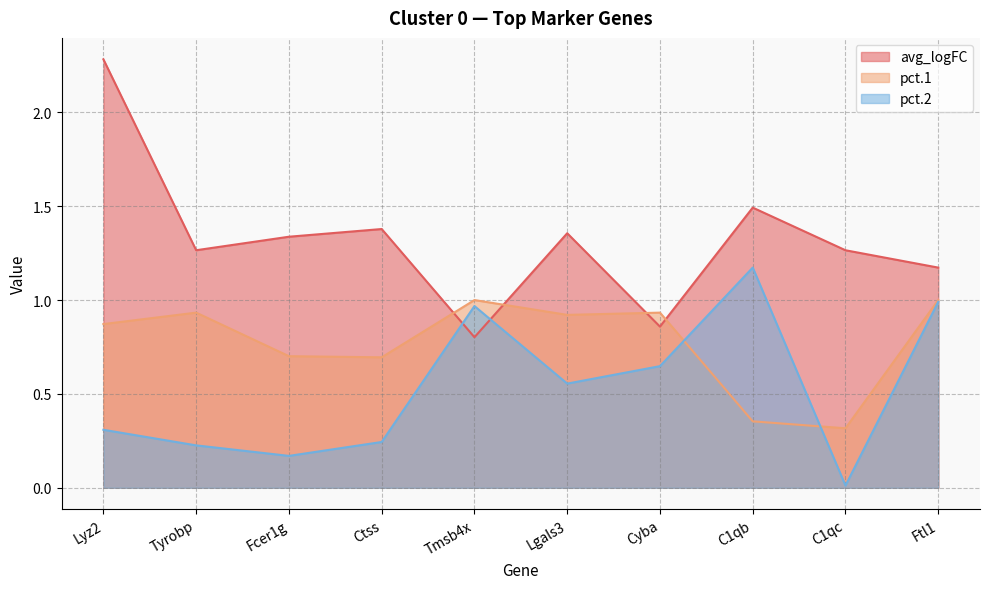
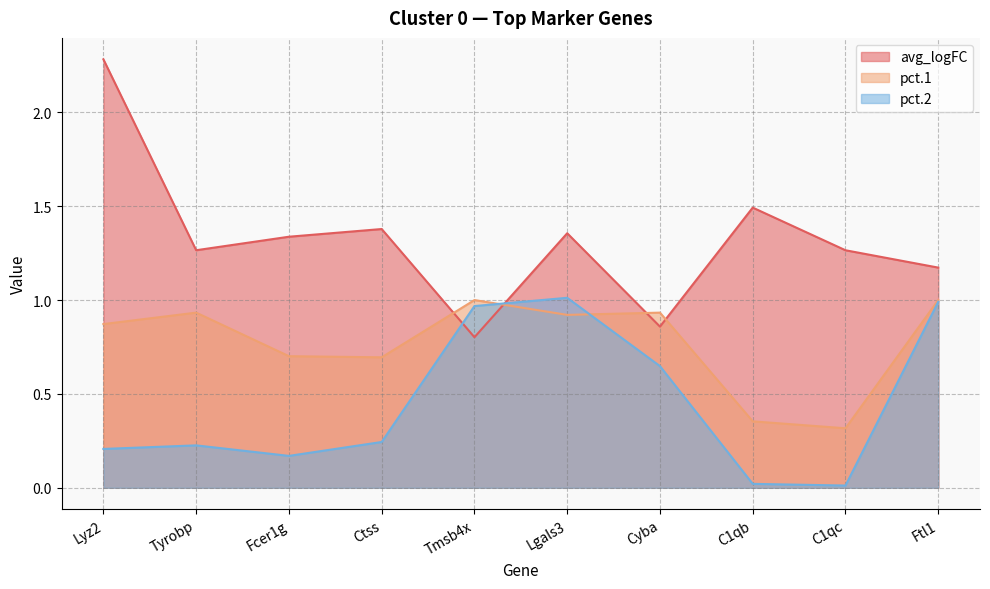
pct.2, Lyz2: 0.31 -> 0.21
pct.2, Lgals3: 0.56 -> 1.01
pct.2, C1qb: 1.17 -> 0.02
